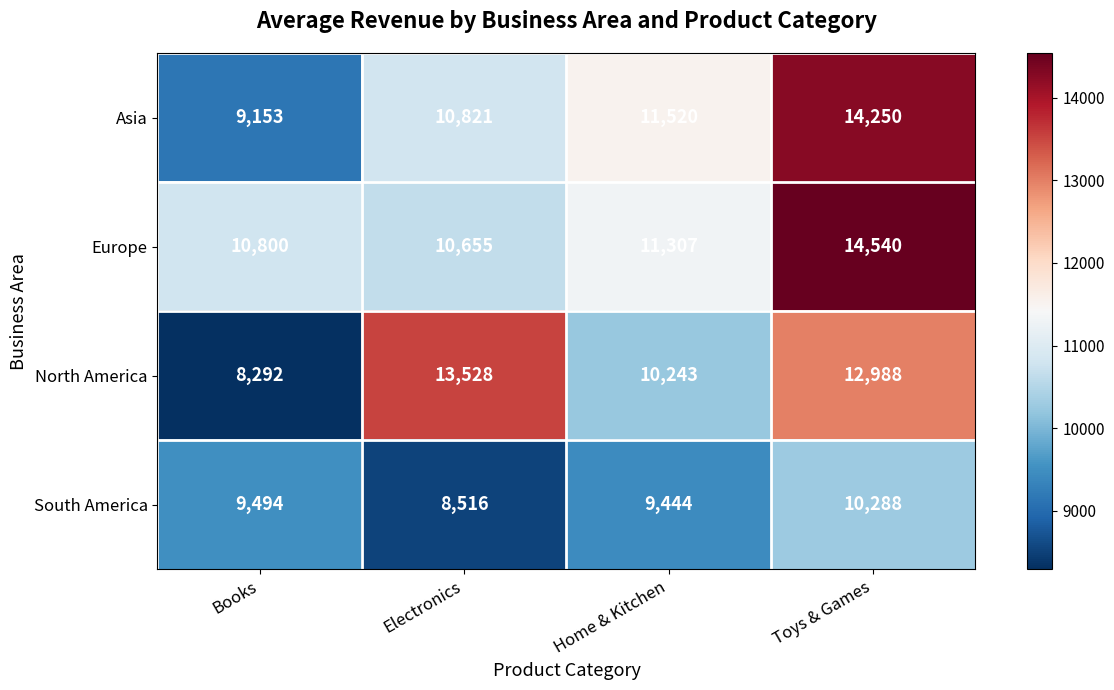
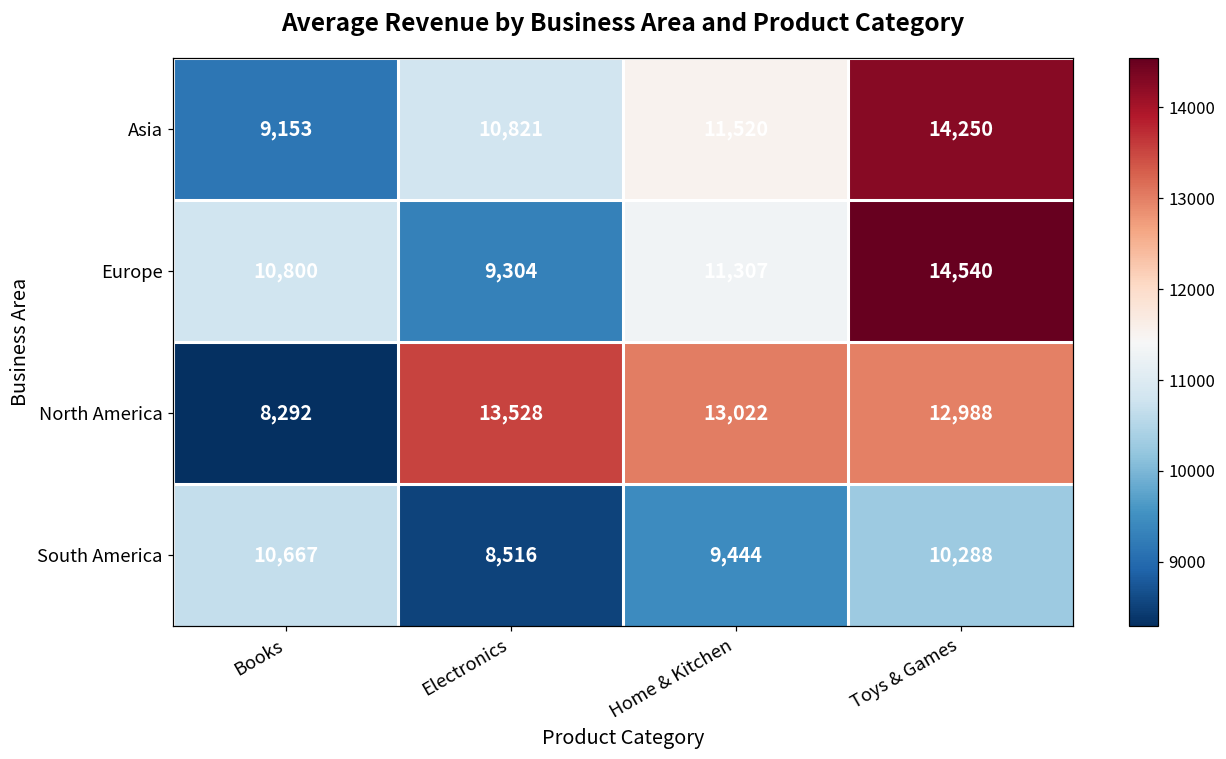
Europe, Electronics: 10,655 -> 9,304
North America, Home & Kitchen: 10,243 -> 13,022
South America, Books: 9,494 -> 10,667
